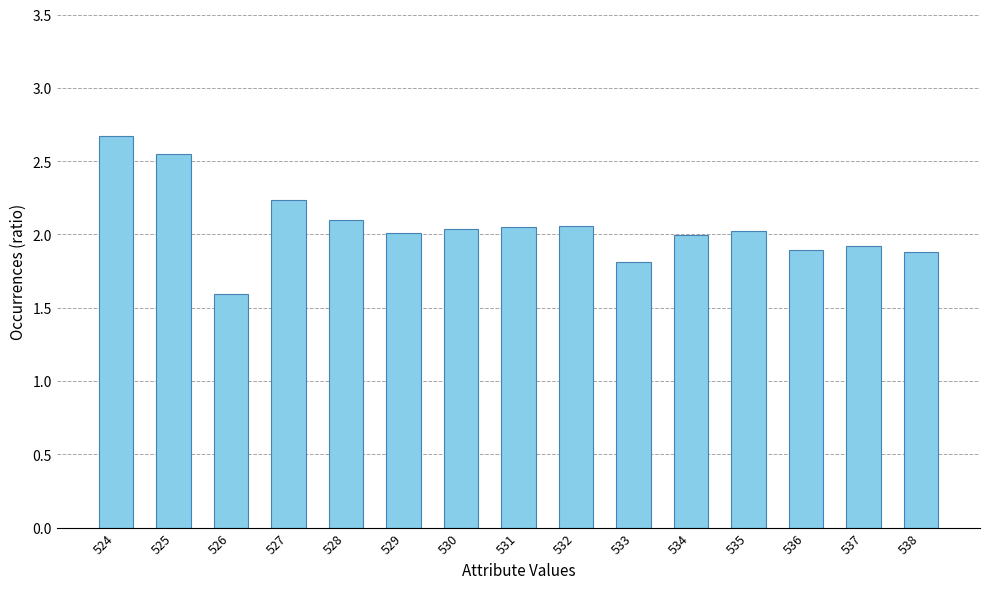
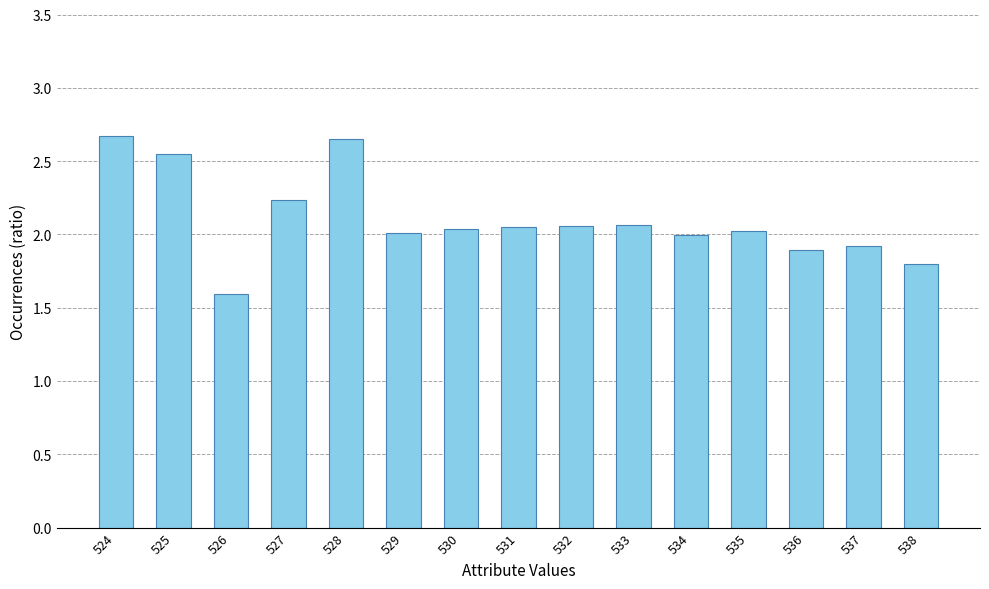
528: 2.10 -> 2.65
533: 1.81 -> 2.07
538: 1.88 -> 1.80
